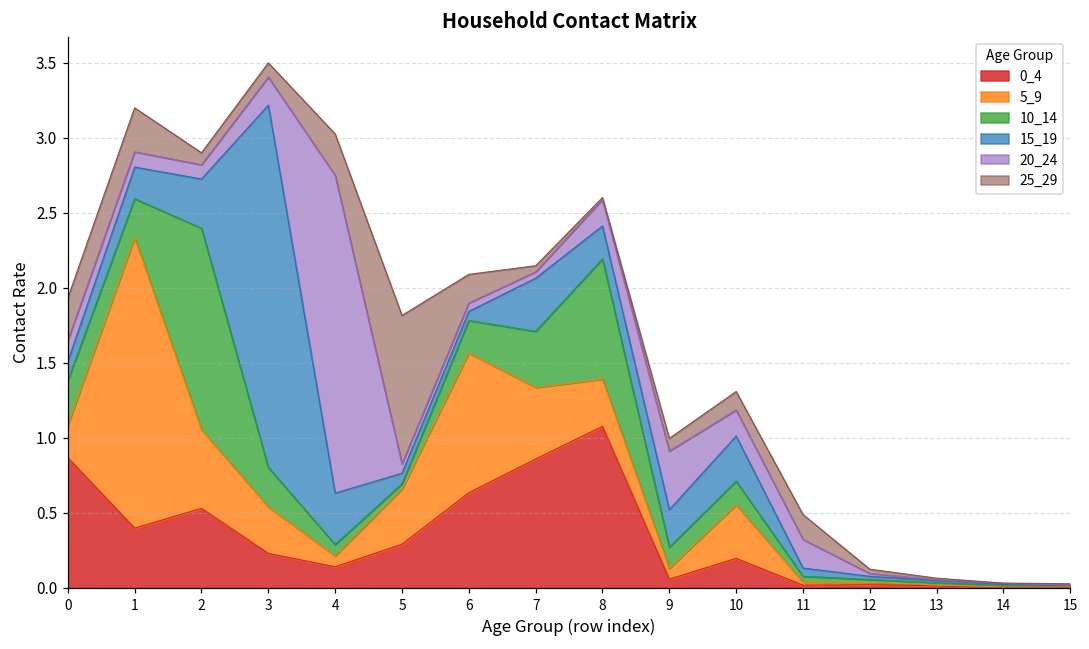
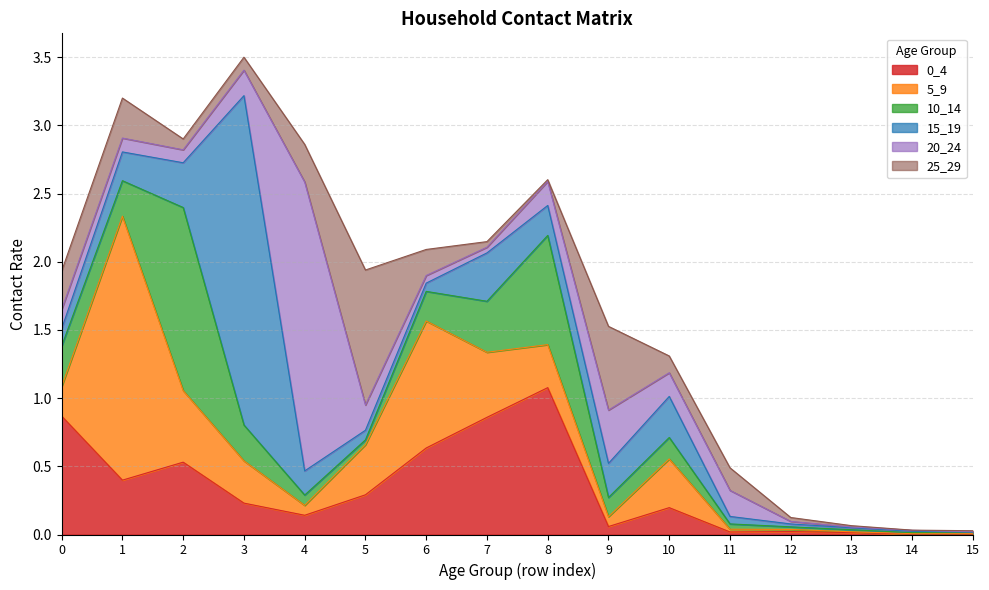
15_19, 4: 0.34 -> 0.18
20_24, 5: 0.06 -> 0.19
25_29, 9: 0.08 -> 0.61
